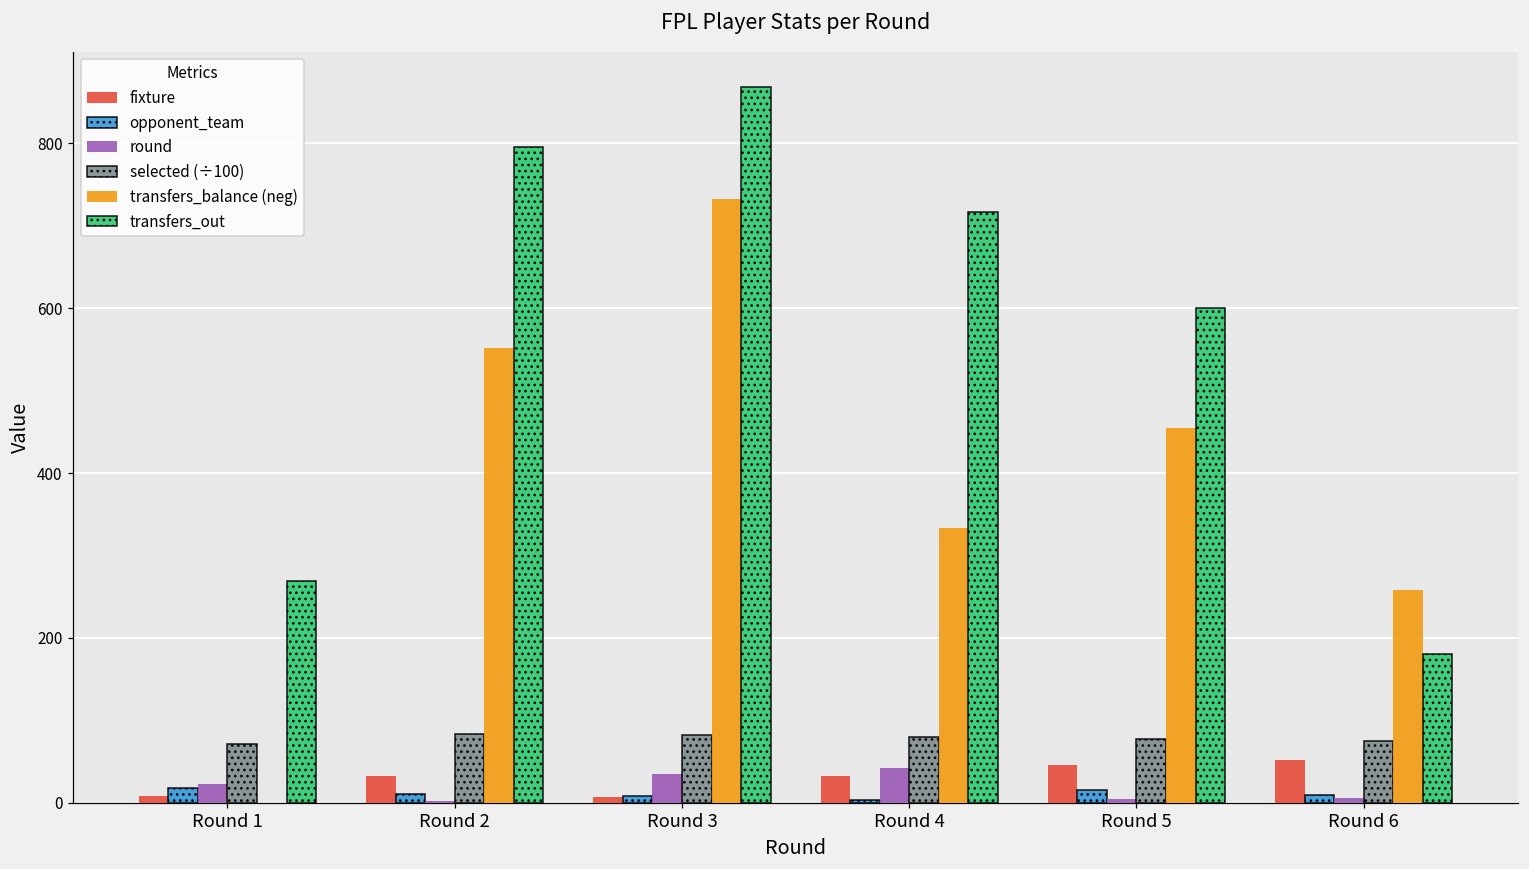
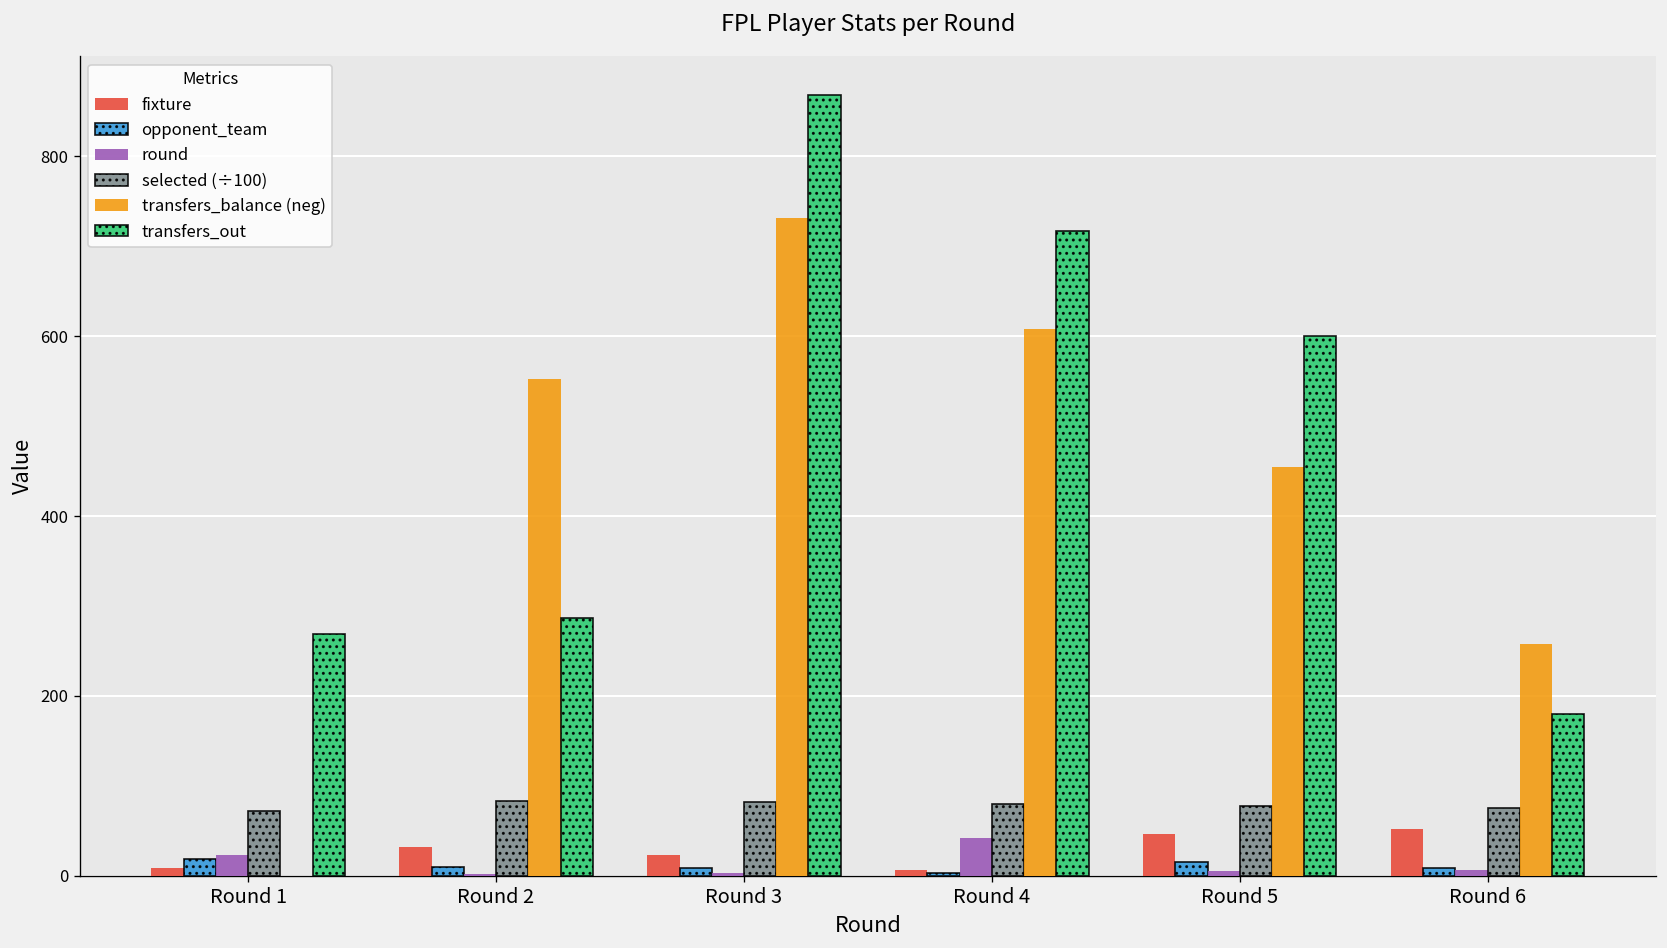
transfers_out, Round 2: 800 -> 290
fixture, Round 3: 10 -> 20
round, Round 3: 40 -> 0
fixture, Round 4: 30 -> 10
transfers_balance (neg), Round 4: 330 -> 610
